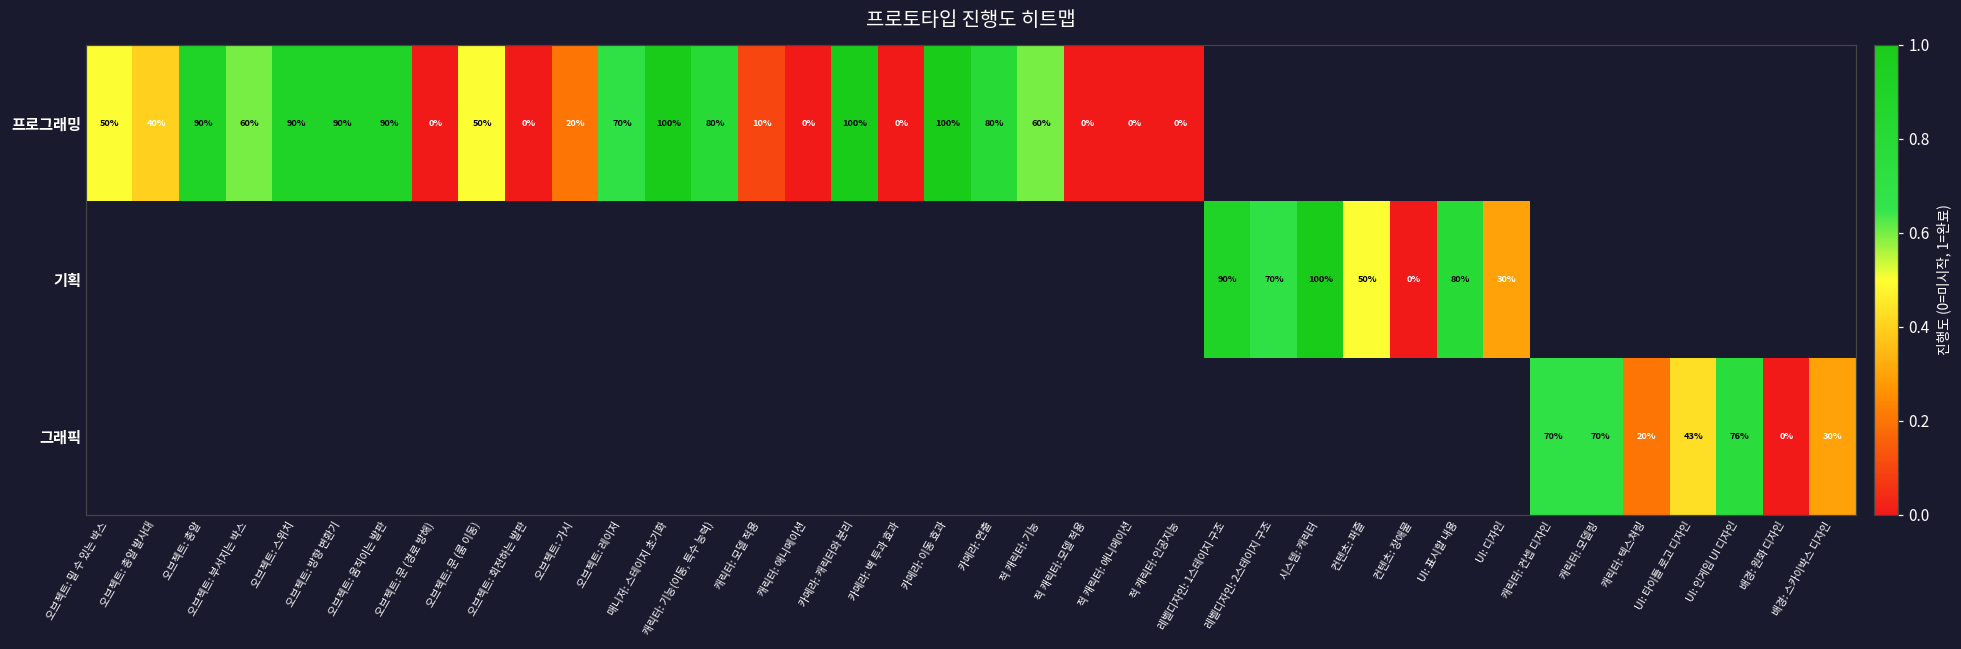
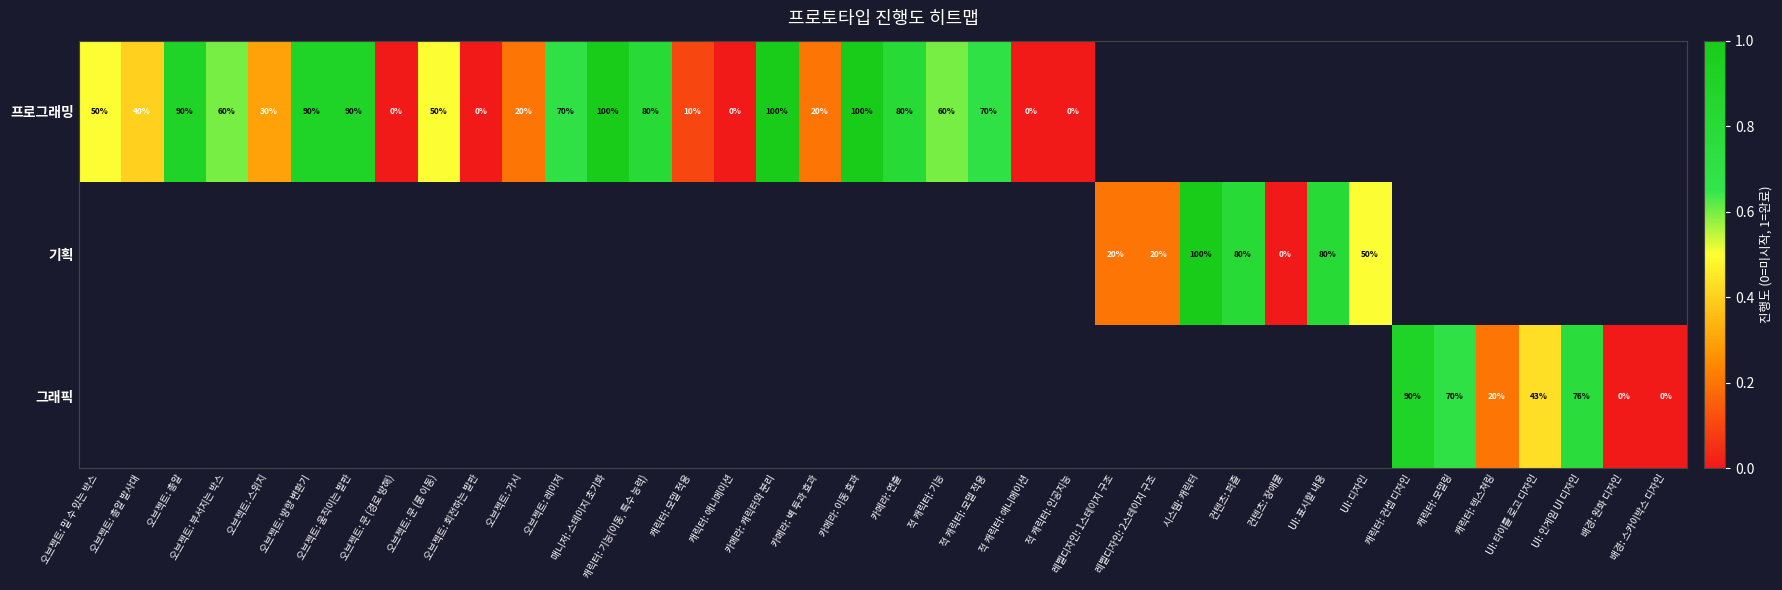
프로그래밍, 오브젝트: 스위치: 90% -> 30%
프로그래밍, 카메라: 벽 투과 효과: 0% -> 20%
프로그래밍, 적 캐릭터: 모델 적용: 0% -> 70%
기획, 레벨디자인: 1스테이지 구조: 90% -> 20%
기획, 레벨디자인: 2스테이지 구조: 70% -> 20%
기획, 컨텐츠: 퍼즐: 50% -> 80%
기획, UI: 디자인: 30% -> 50%
그래픽, 캐릭터: 컨셉 디자인: 70% -> 90%
그래픽, 배경: 스카이박스 디자인: 30% -> 0%
